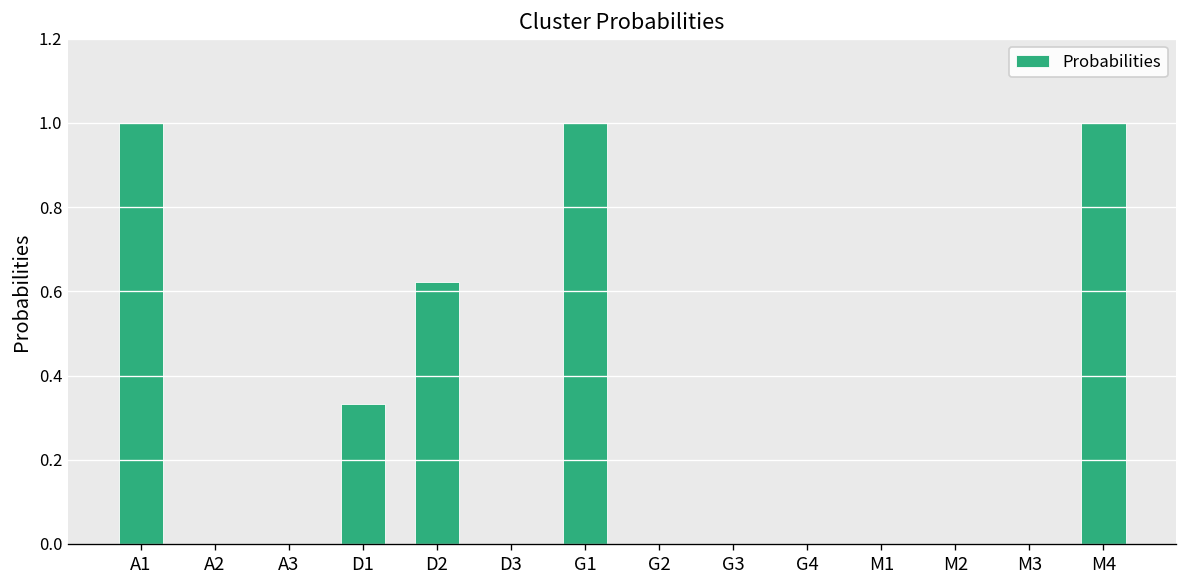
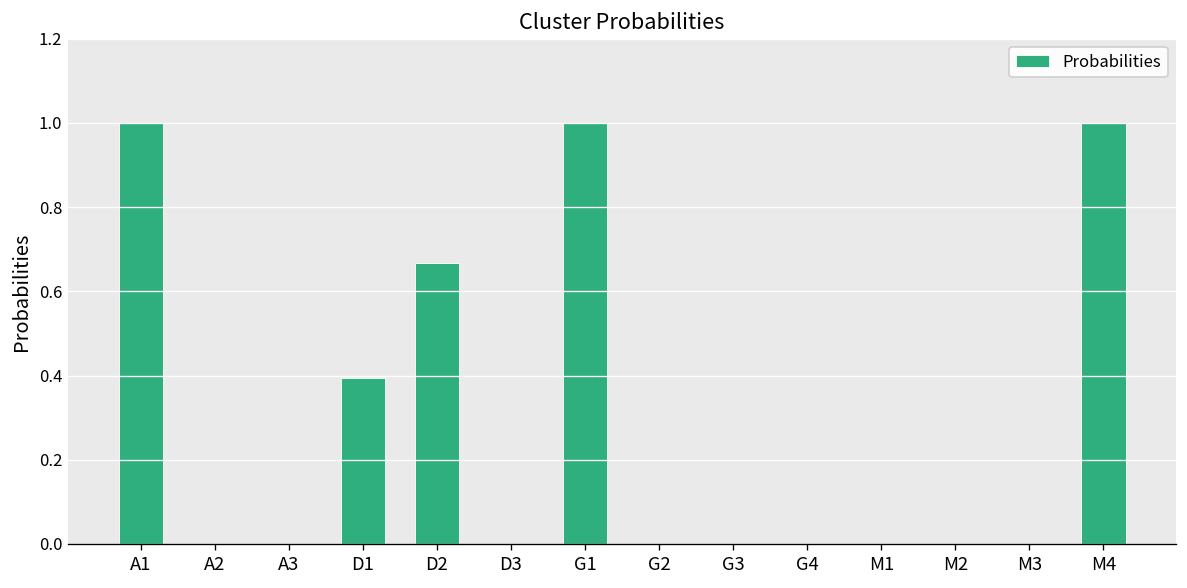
D1: 0.33 -> 0.39
D2: 0.62 -> 0.67
